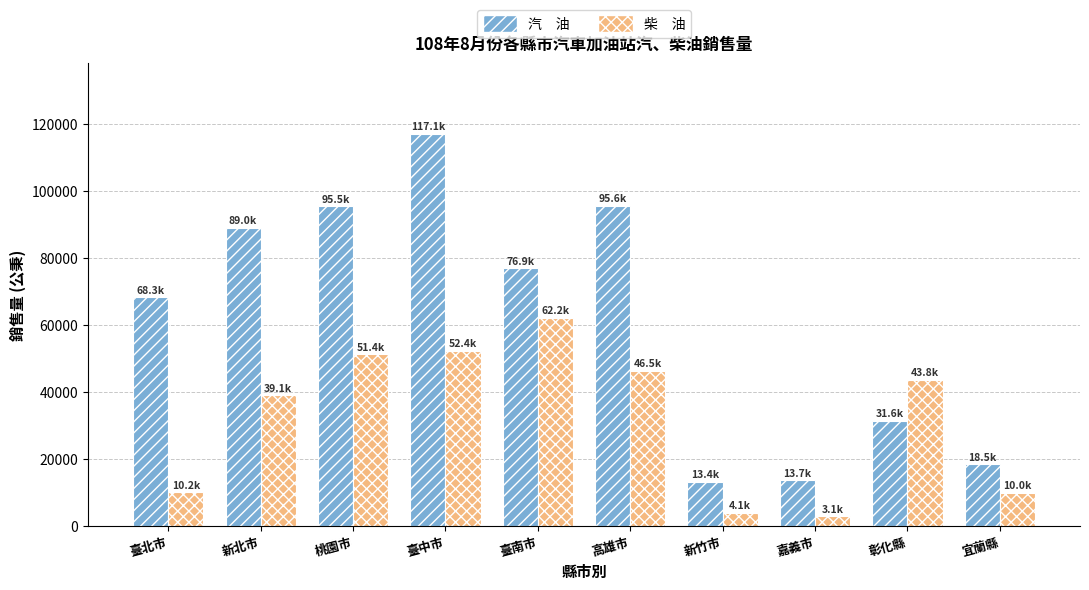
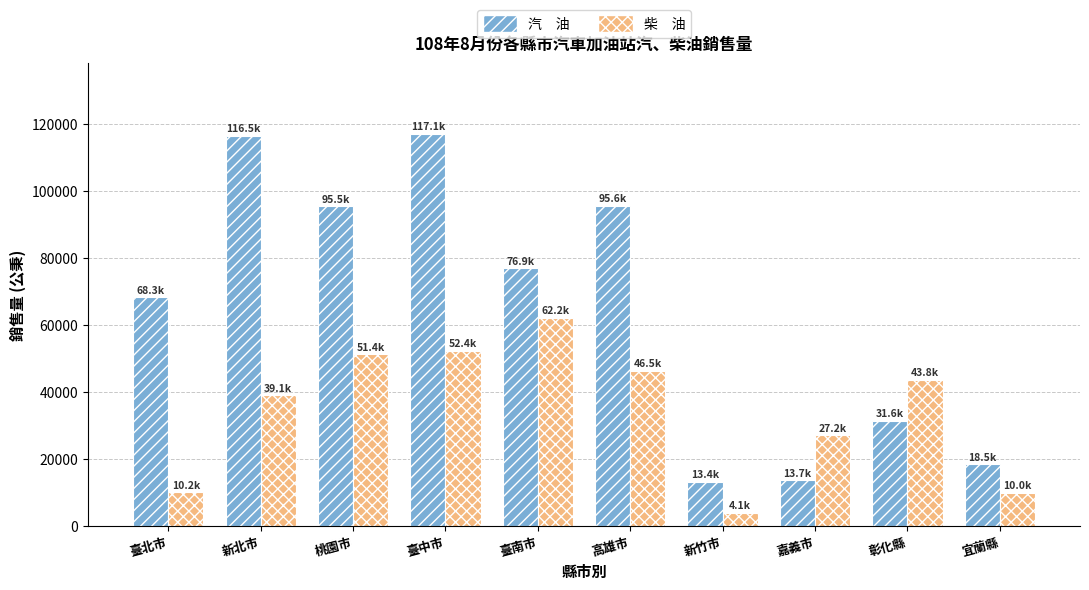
汽 油, 新北市: 89.0k -> 116.5k
柴 油, 嘉義市: 3.1k -> 27.2k
